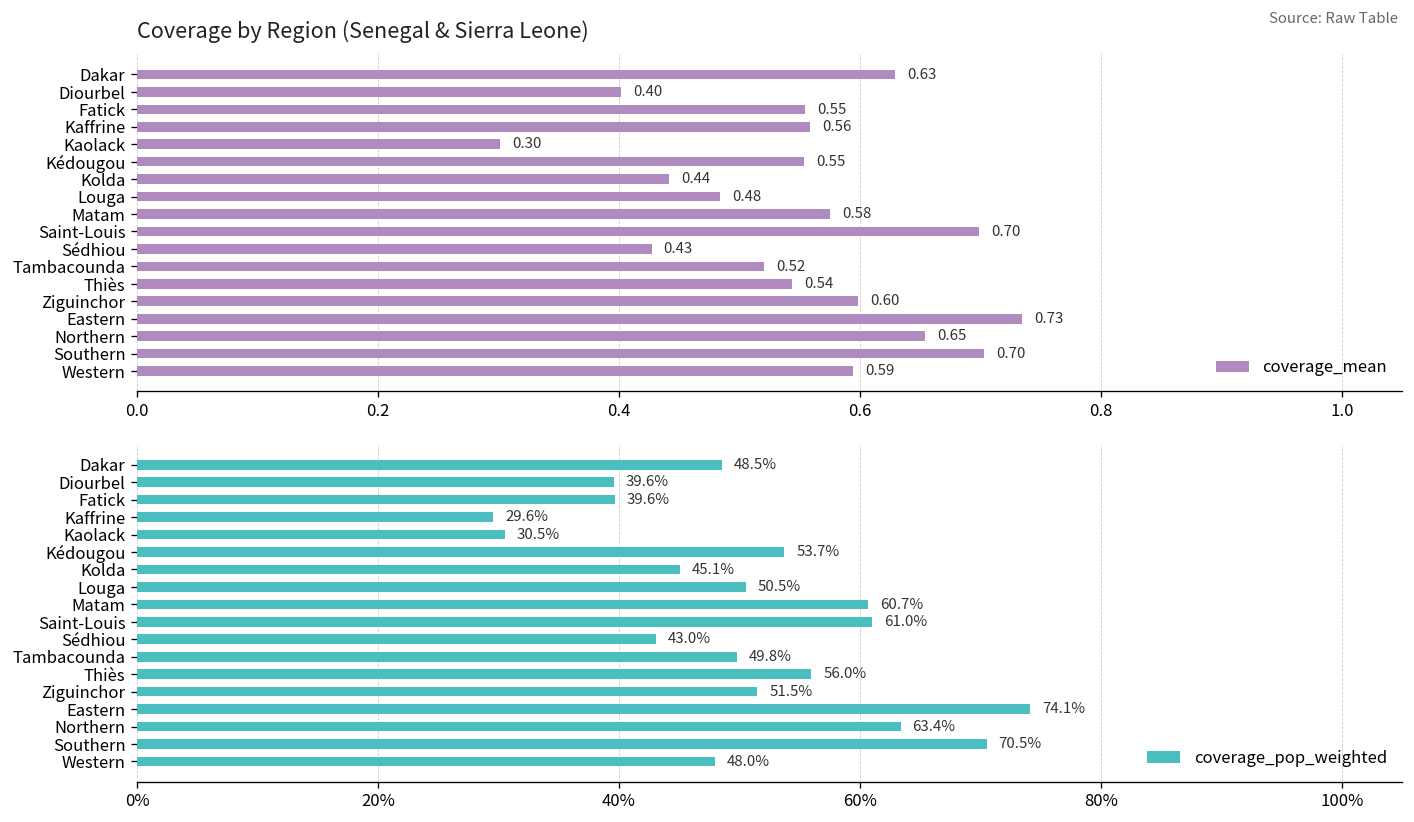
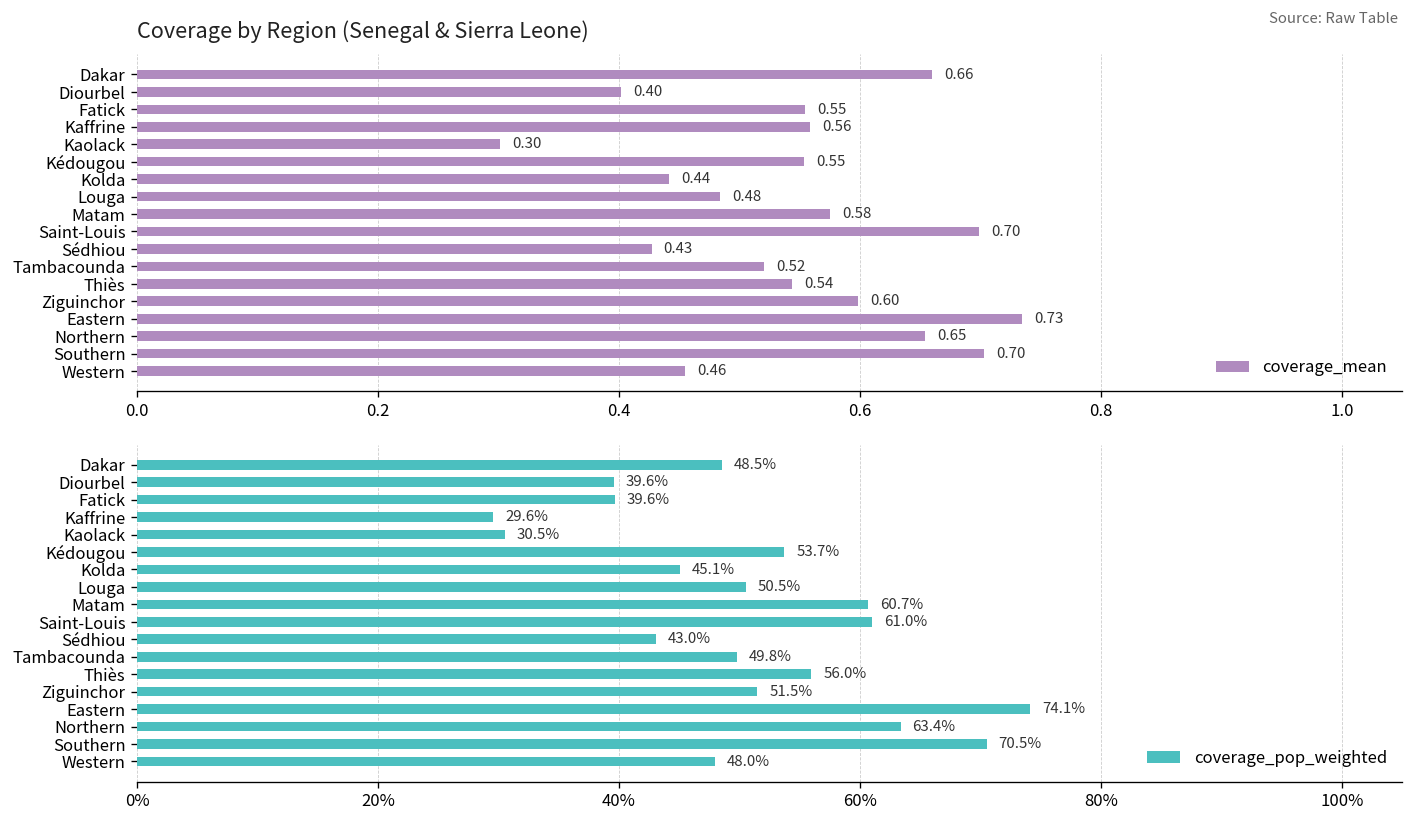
Coverage by Region (Senegal & Sierra Leone), Dakar: 0.63 -> 0.66
Coverage by Region (Senegal & Sierra Leone), Western: 0.59 -> 0.46
